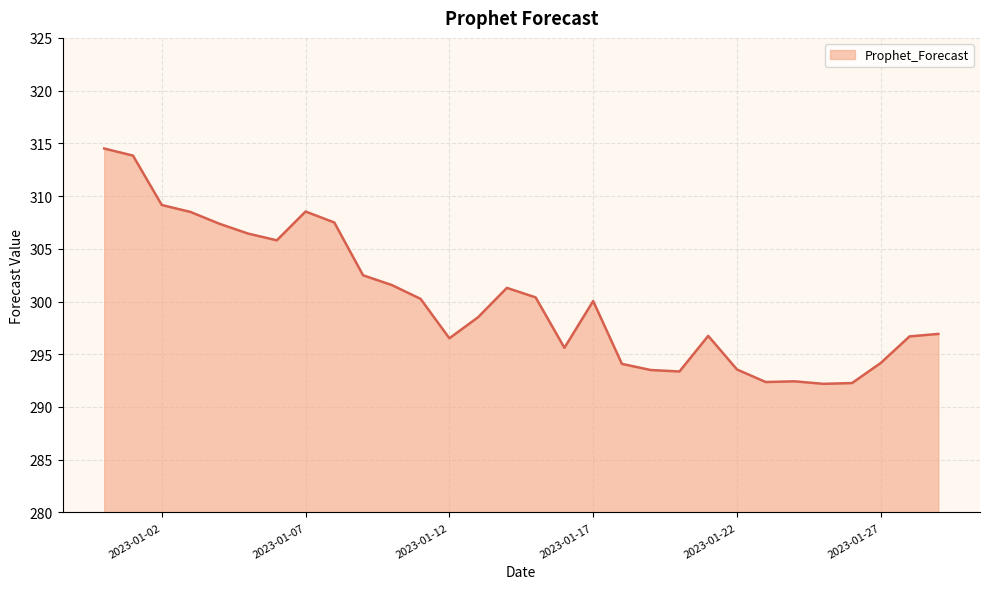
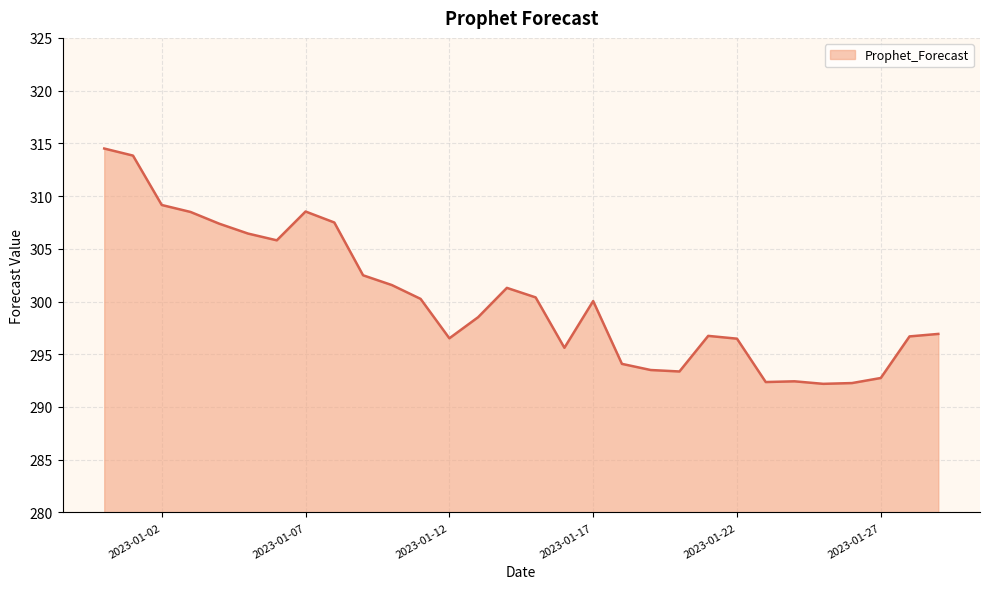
2023-01-22: 293.6 -> 296.5
2023-01-27: 294.2 -> 292.7
